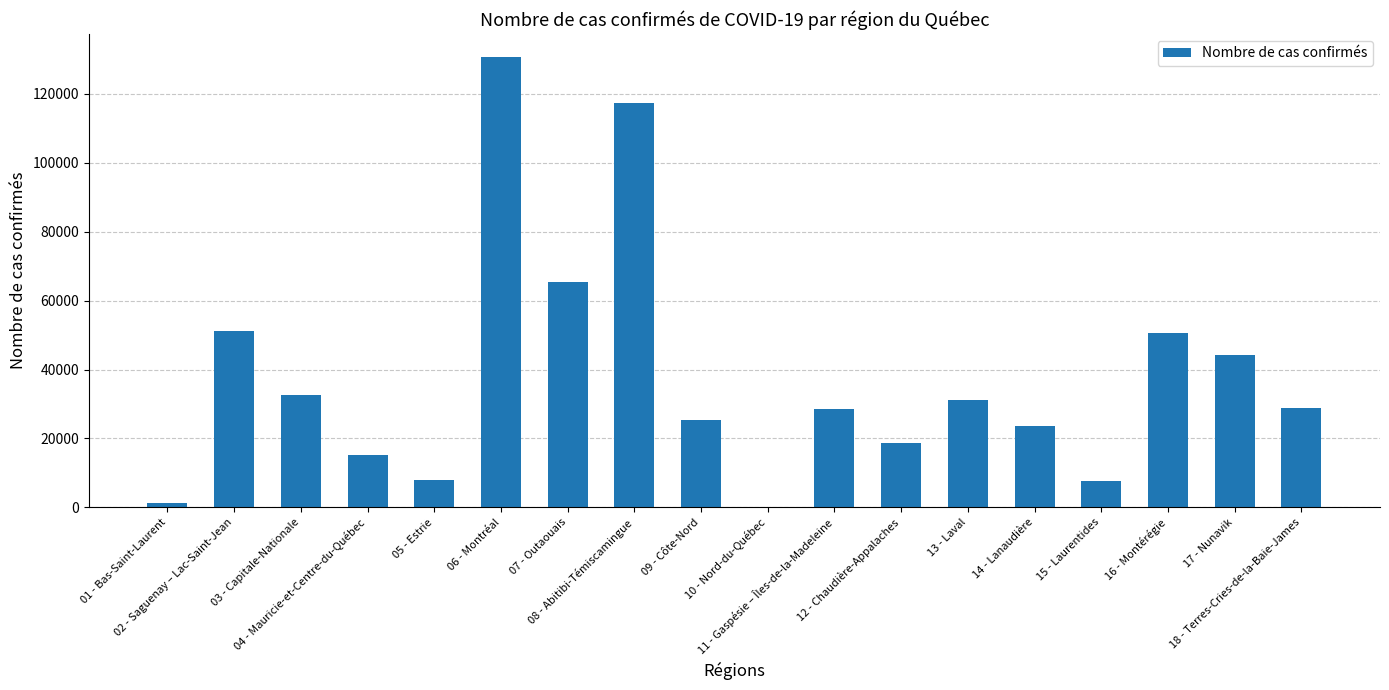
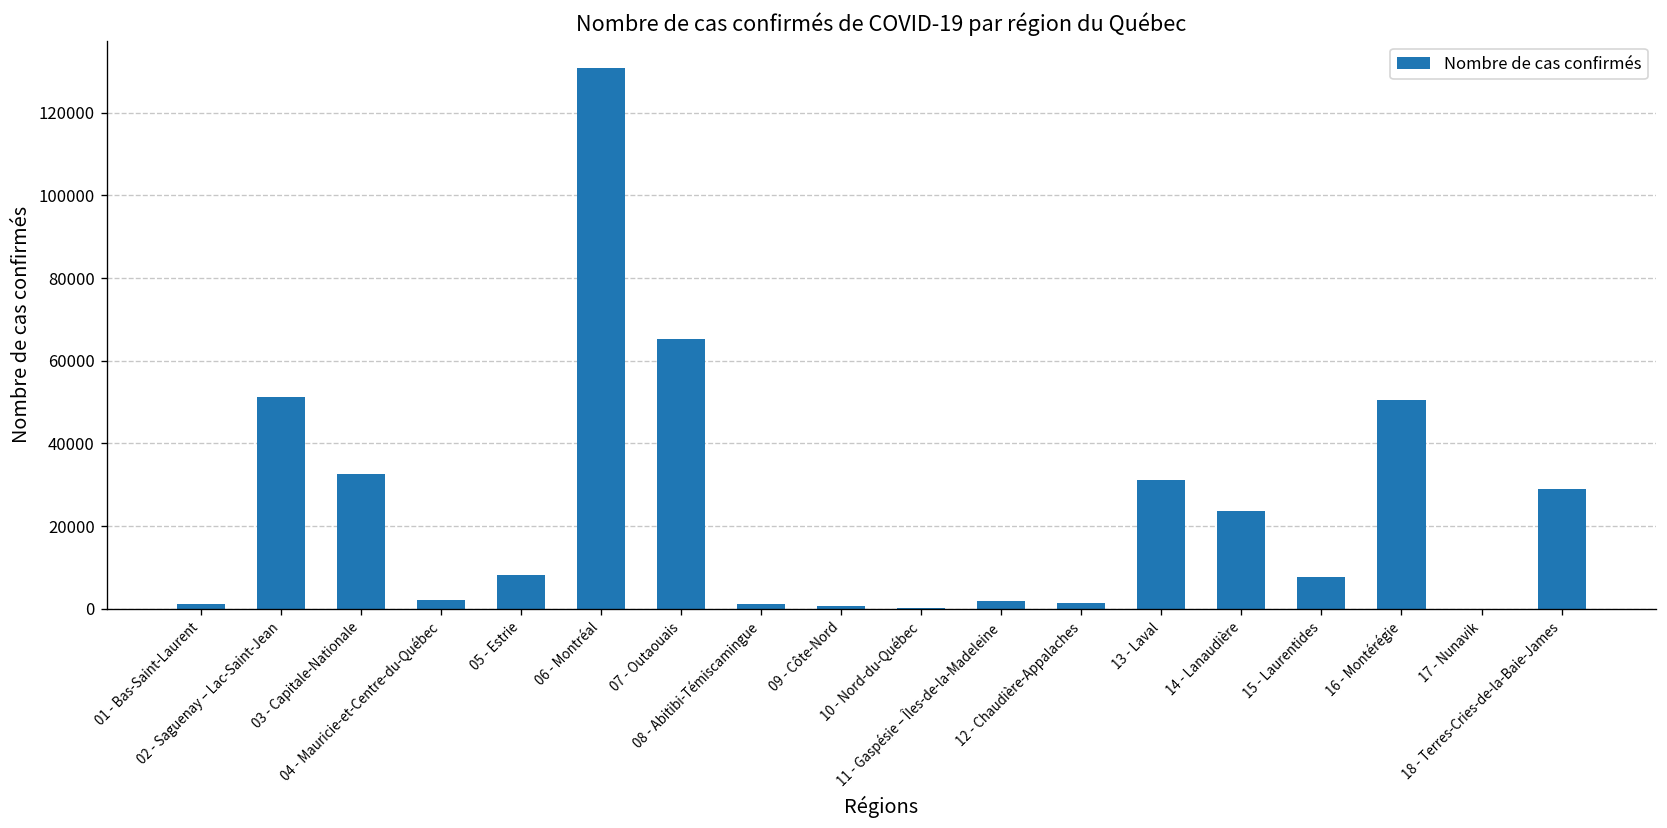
04 - Mauricie-et-Centre-du-Québec: 15000 -> 2000
08 - Abitibi-Témiscamingue: 117000 -> 1000
09 - Côte-Nord: 25000 -> 1000
11 - Gaspésie – Îles-de-la-Madeleine: 28000 -> 2000
12 - Chaudière-Appalaches: 19000 -> 1000
17 - Nunavik: 44000 -> 0
